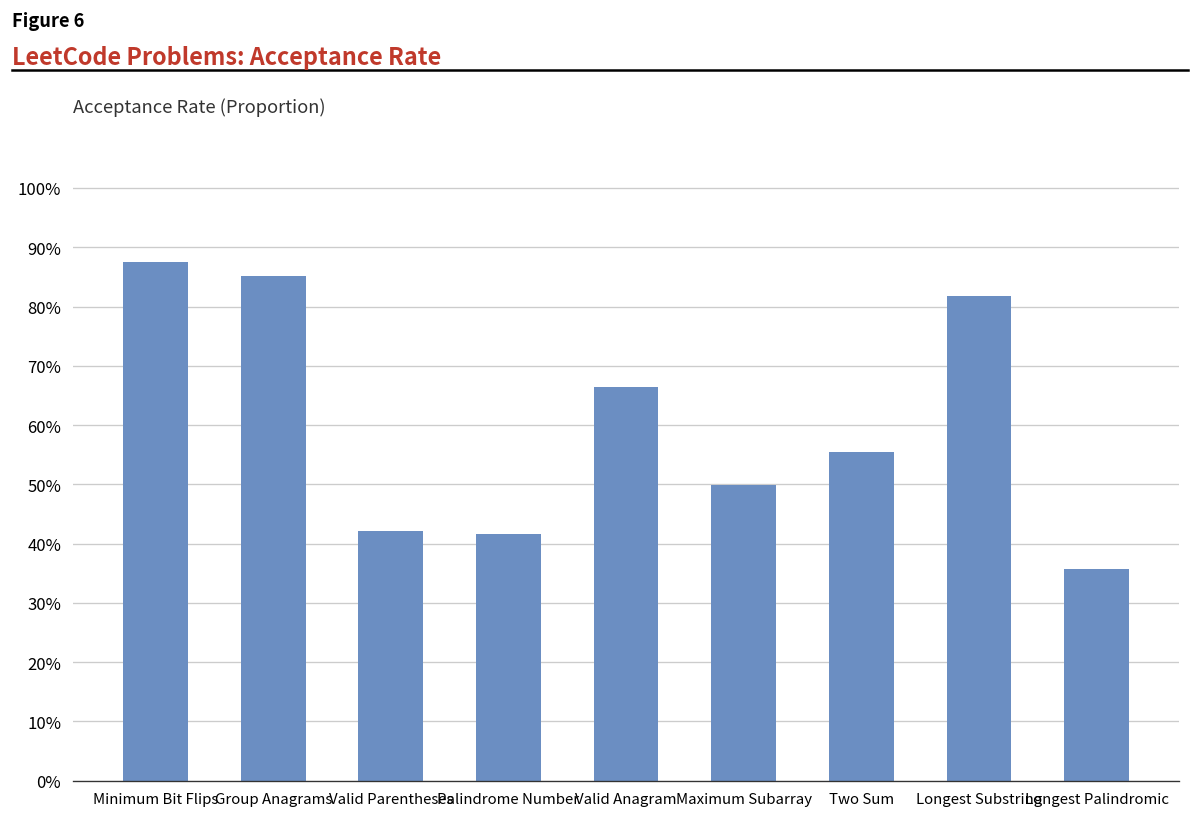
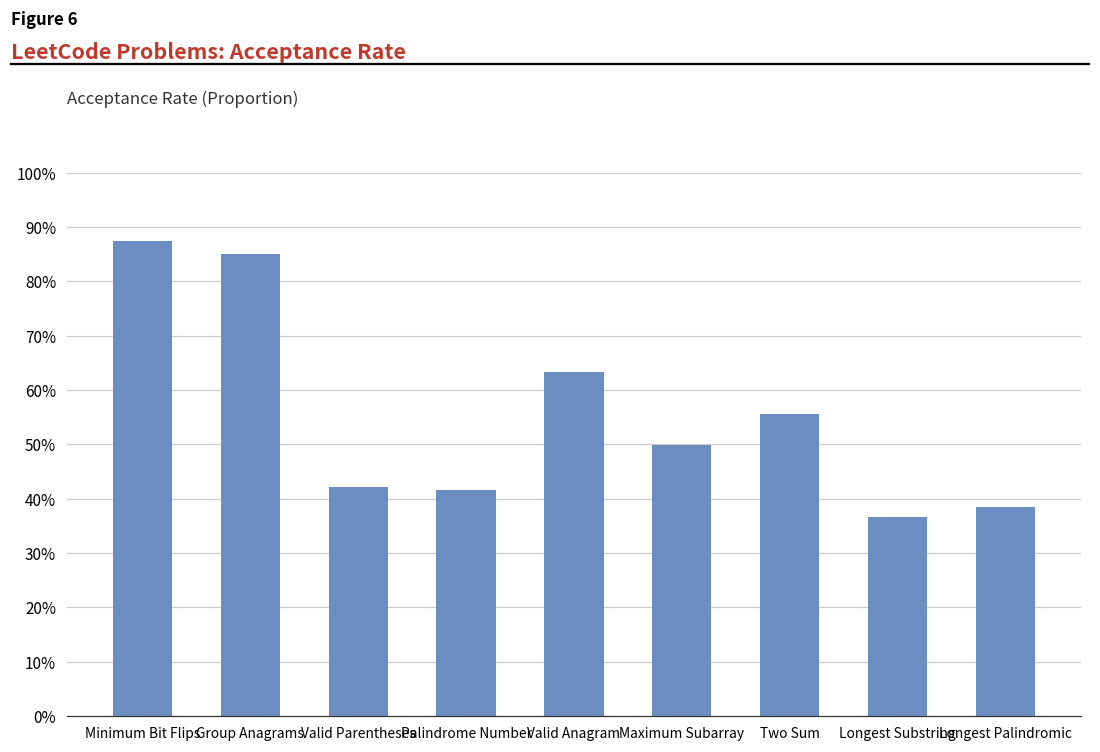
Valid Anagram: 66% -> 63%
Longest Substring: 82% -> 37%
Longest Palindromic: 36% -> 38%
